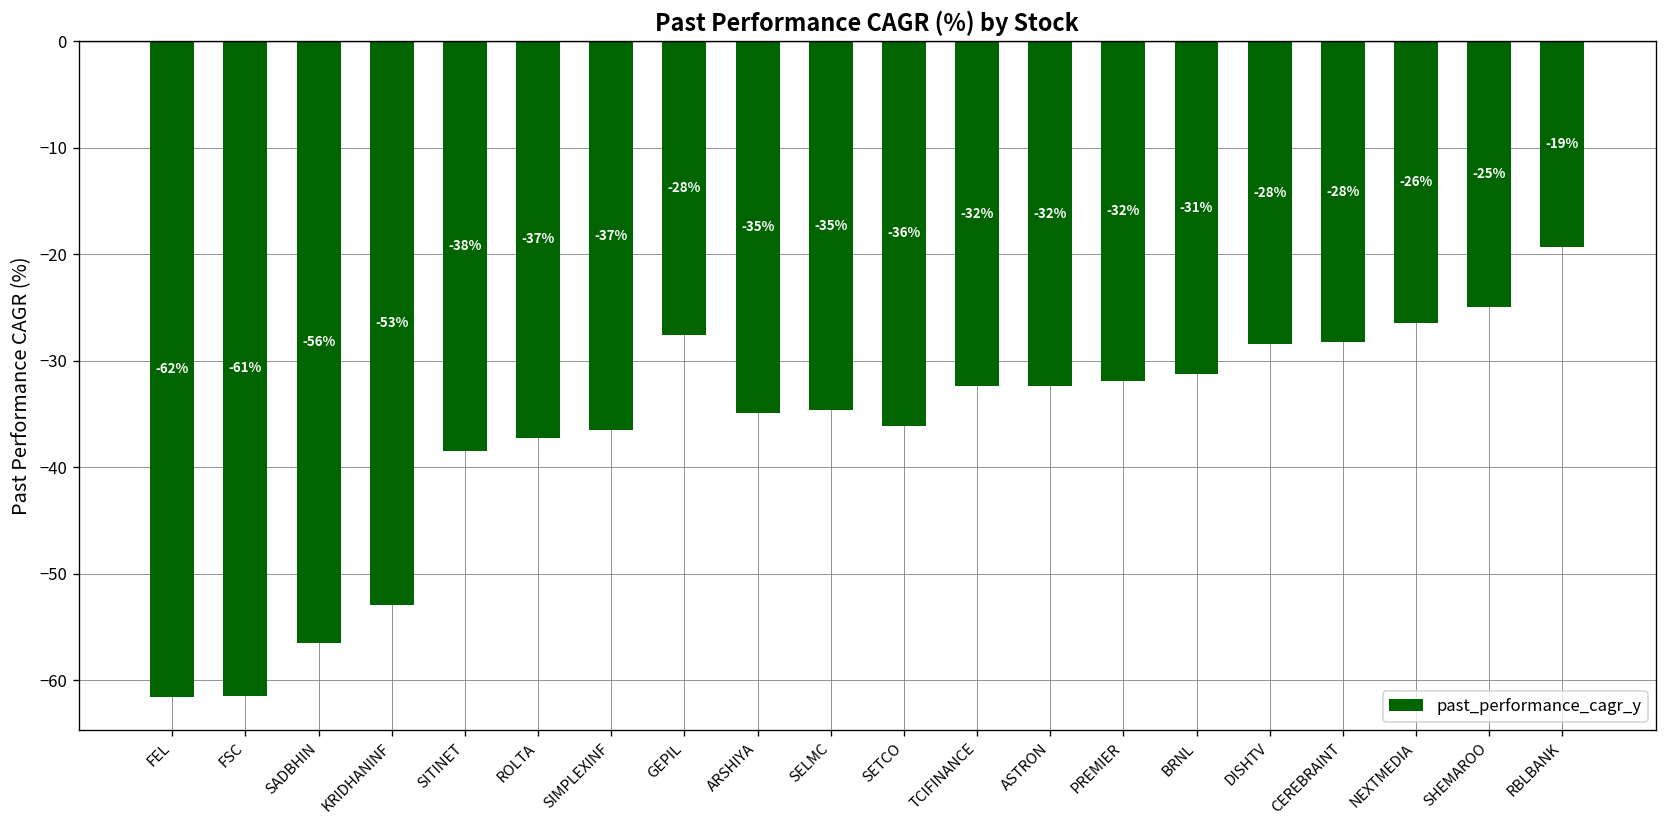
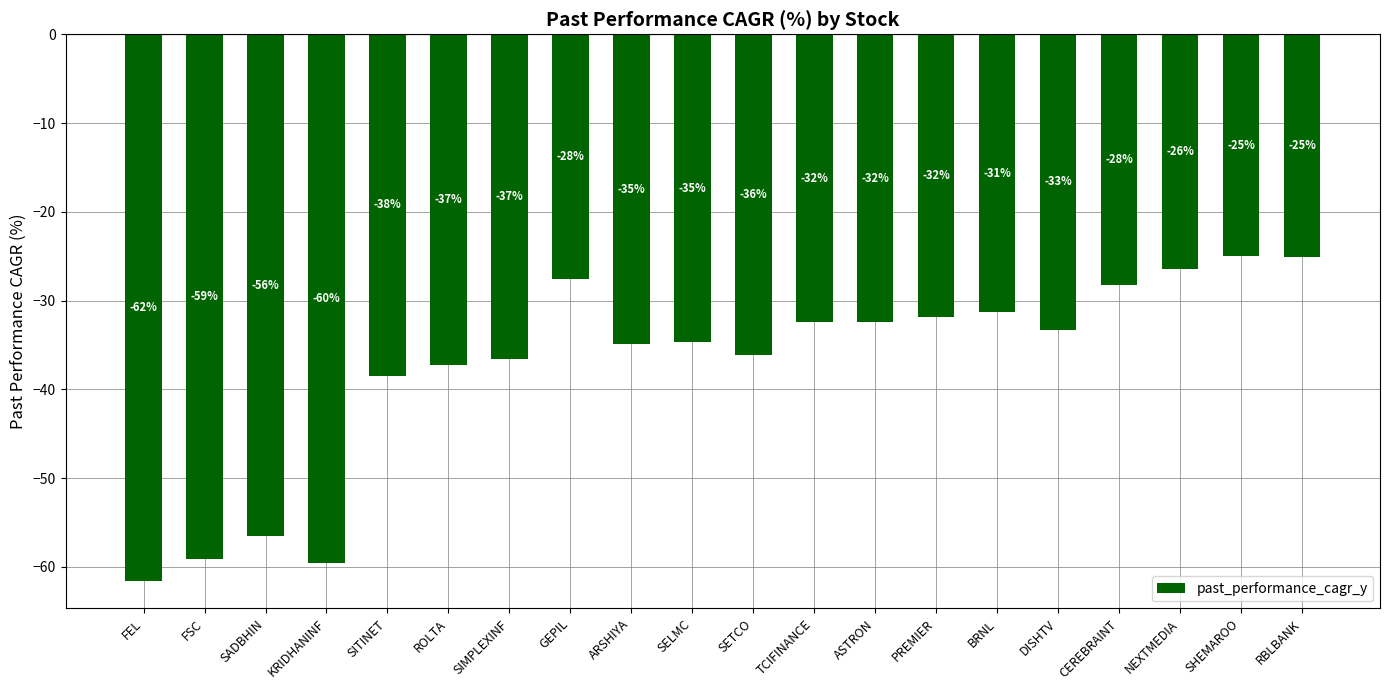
FSC: -61% -> -59%
KRIDHANINF: -53% -> -60%
DISHTV: -28% -> -33%
RBLBANK: -19% -> -25%
